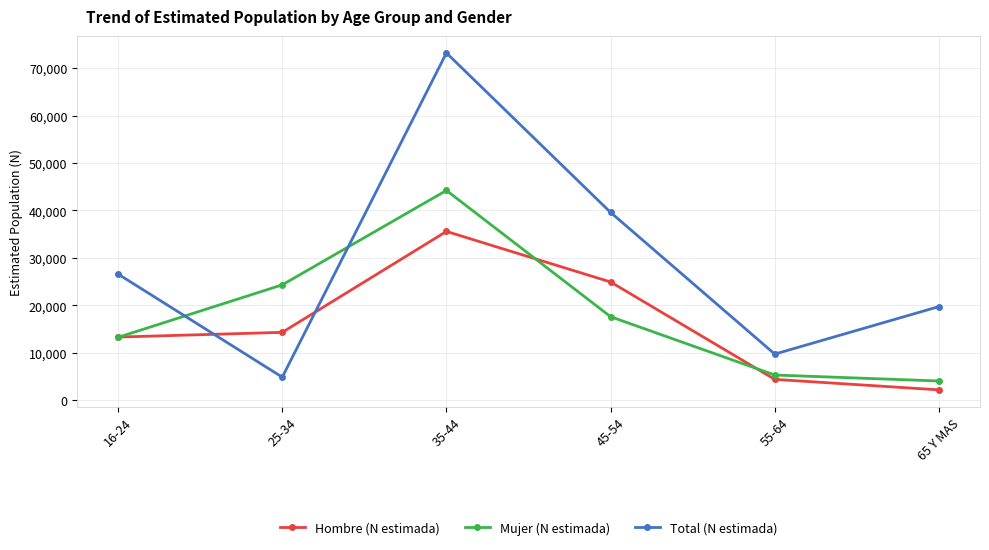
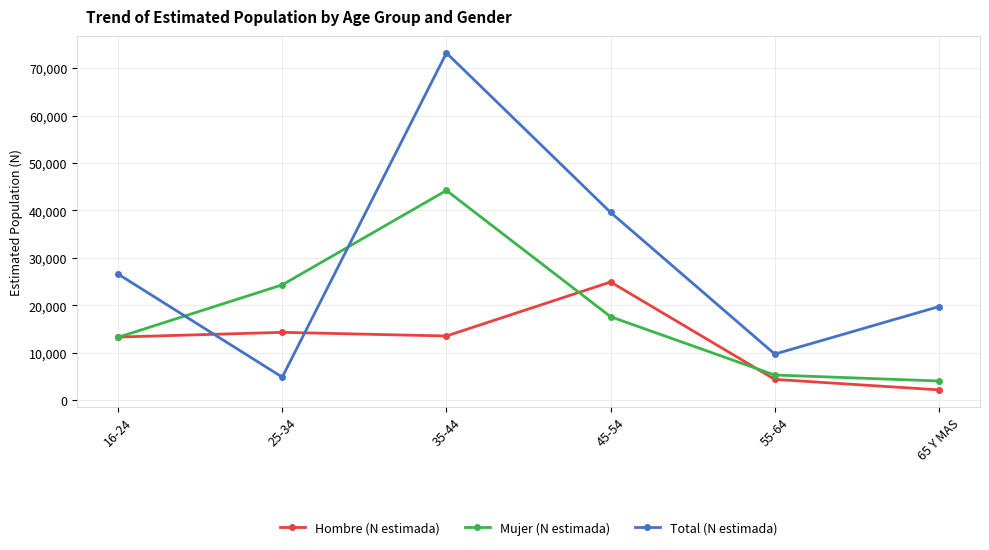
Hombre (N estimada), 35-44: 36,000 -> 14,000
